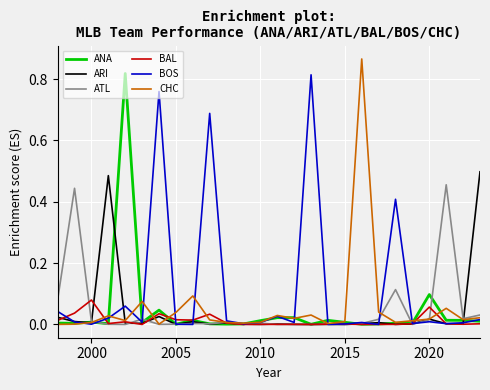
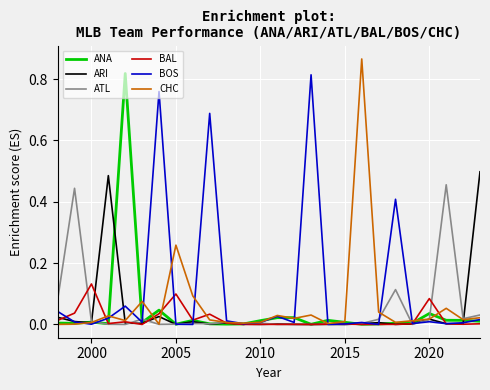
BAL, 2000: 0.08 -> 0.13
BAL, 2005: 0.02 -> 0.10
CHC, 2005: 0.04 -> 0.26
ANA, 2020: 0.10 -> 0.04
BAL, 2020: 0.06 -> 0.08
